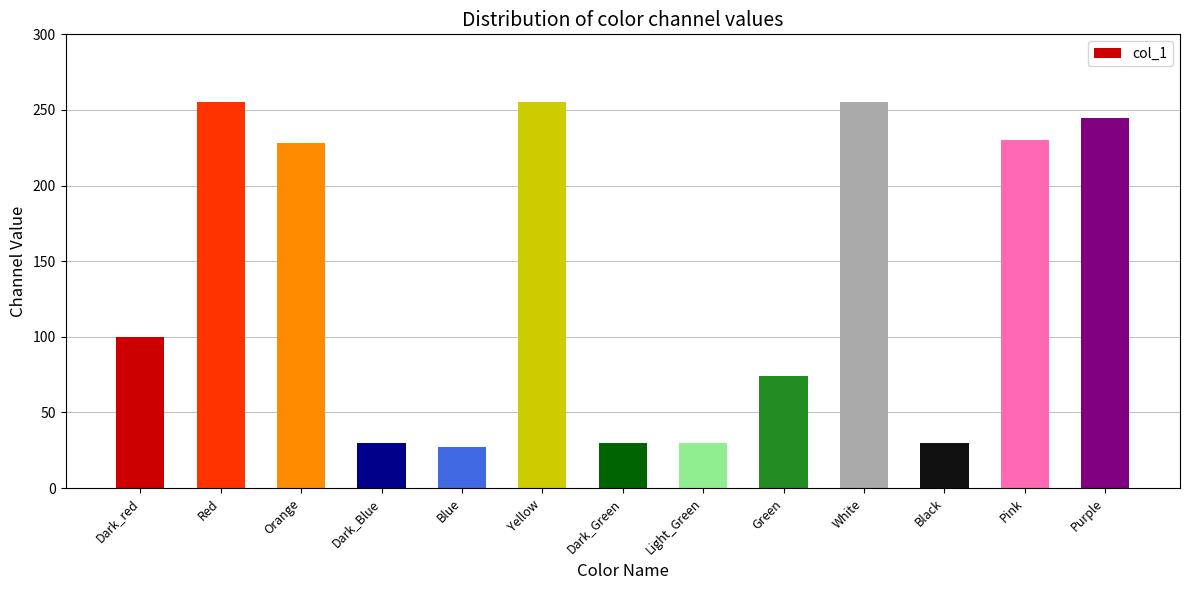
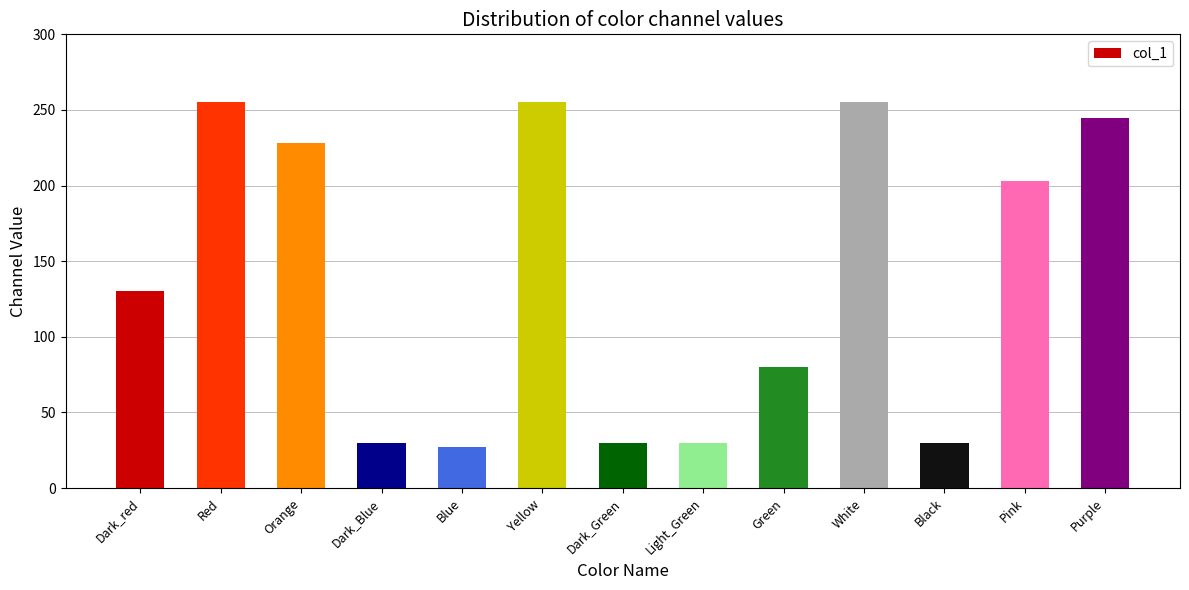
Dark_red: 100 -> 130
Green: 74 -> 80
Pink: 230 -> 203
